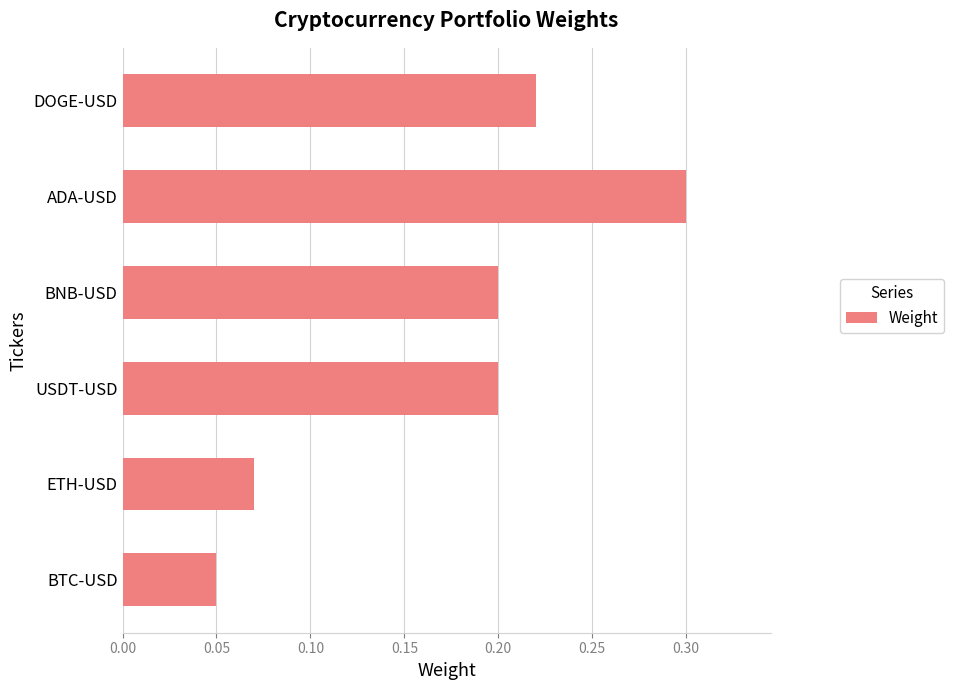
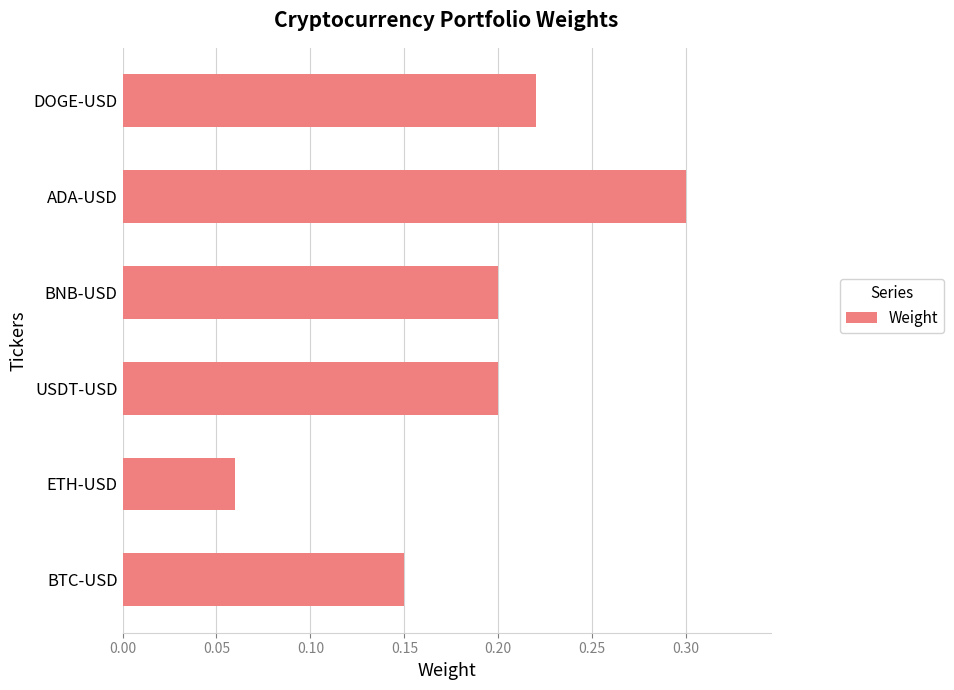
ETH-USD: 0.07 -> 0.06
BTC-USD: 0.05 -> 0.15
